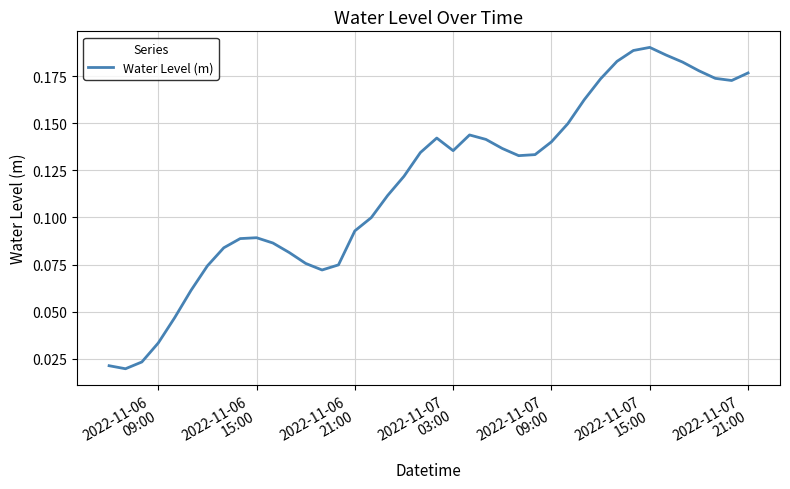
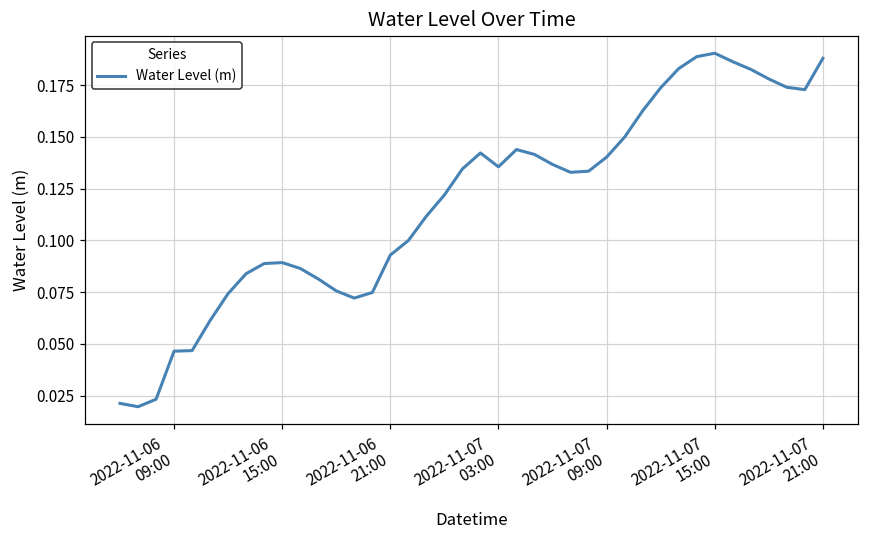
2022-11-06 09:00: 0.033 -> 0.046
2022-11-07 21:00: 0.177 -> 0.188
